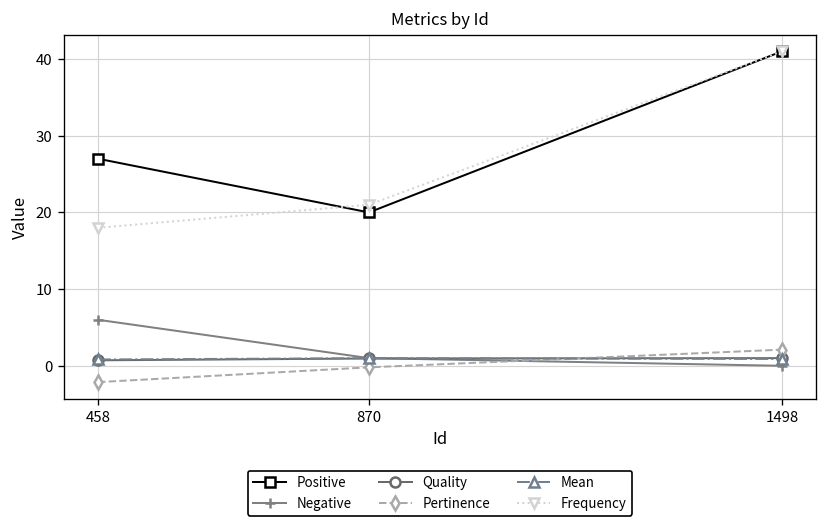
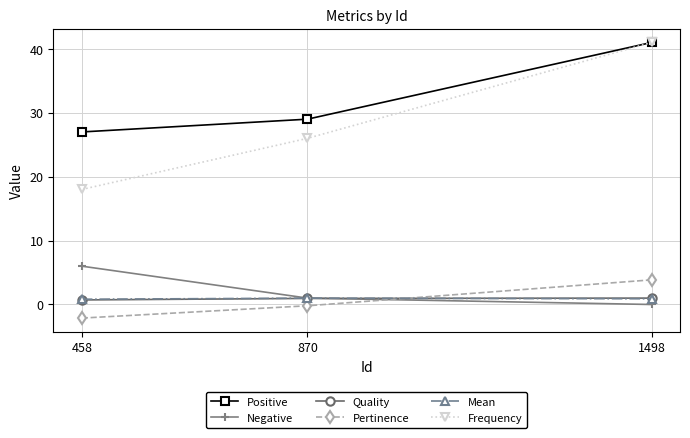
Positive, 870: 20 -> 29
Frequency, 870: 21 -> 26
Pertinence, 1498: 2 -> 4
